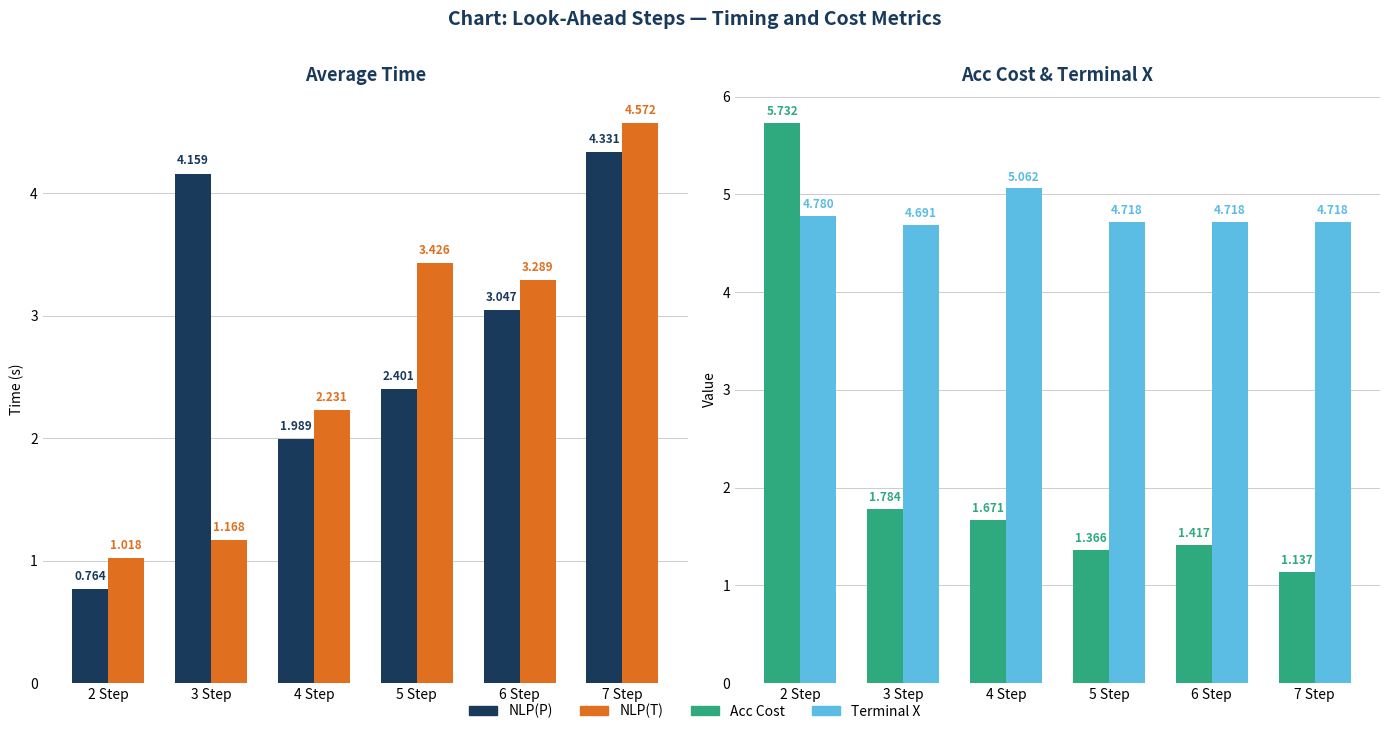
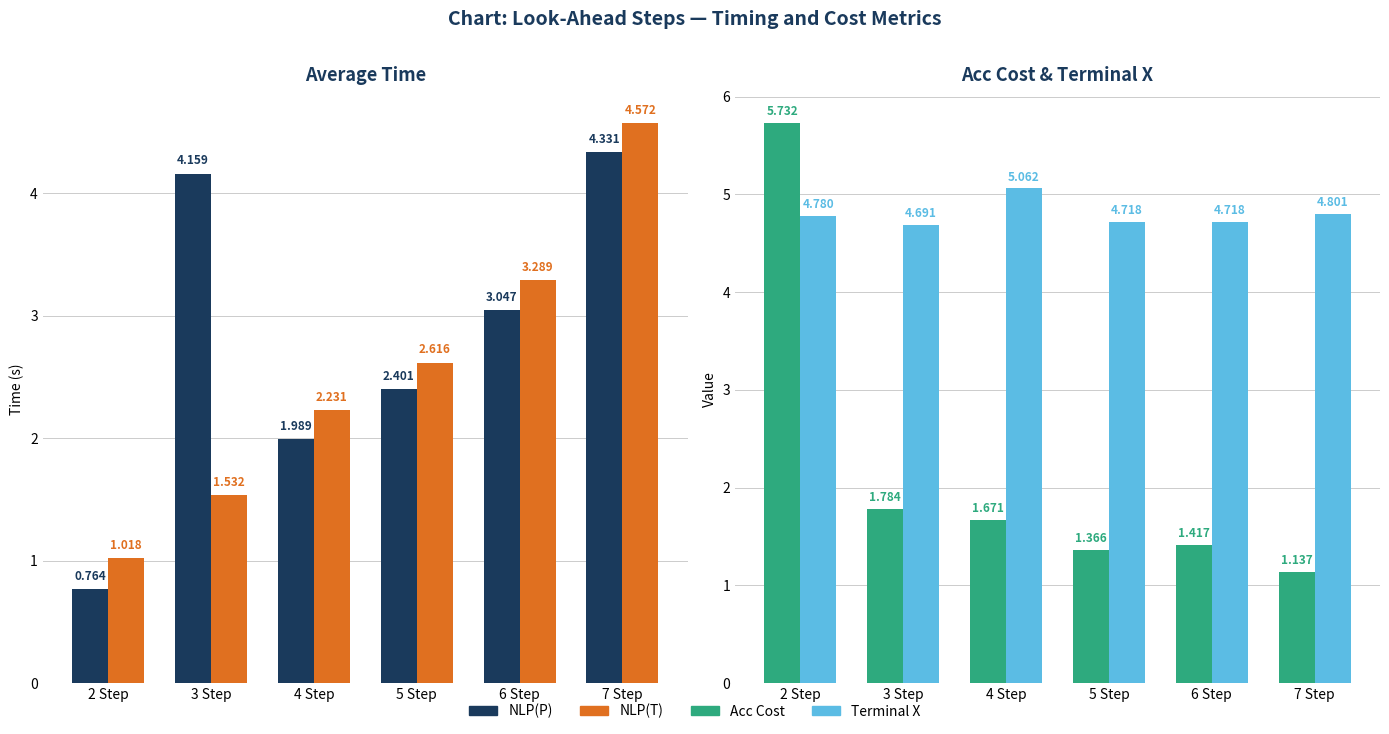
Average Time, NLP(T), 3 Step: 1.168 -> 1.532
Average Time, NLP(T), 5 Step: 3.426 -> 2.616
Acc Cost & Terminal X, Terminal X, 7 Step: 4.718 -> 4.801
